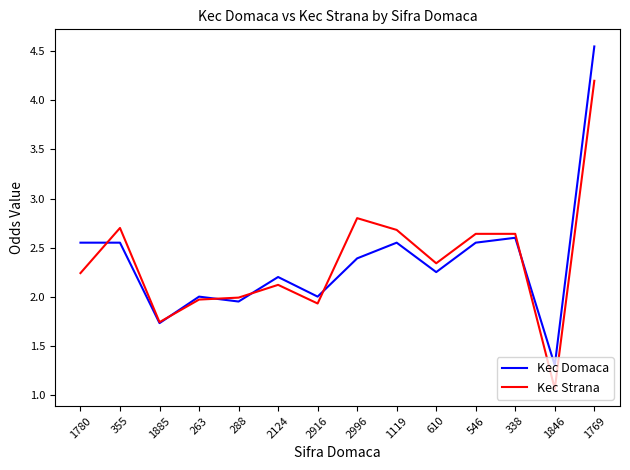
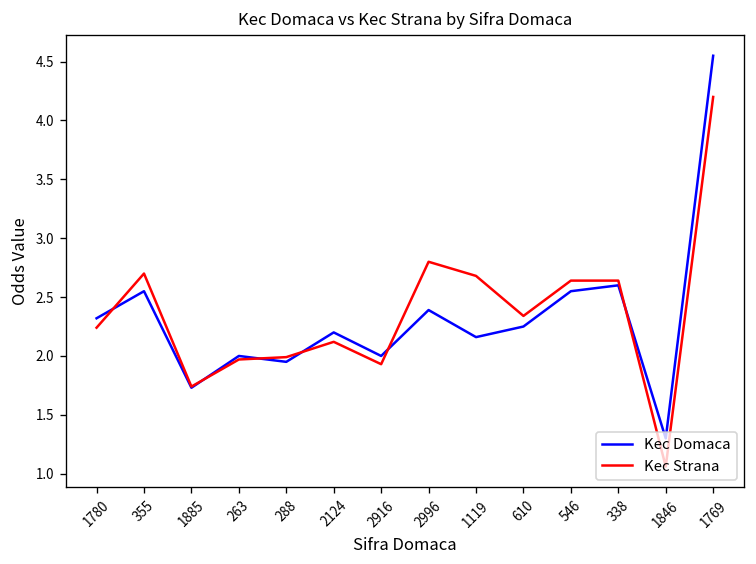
Kec Domaca, 1780: 2.6 -> 2.3
Kec Domaca, 1119: 2.6 -> 2.2
